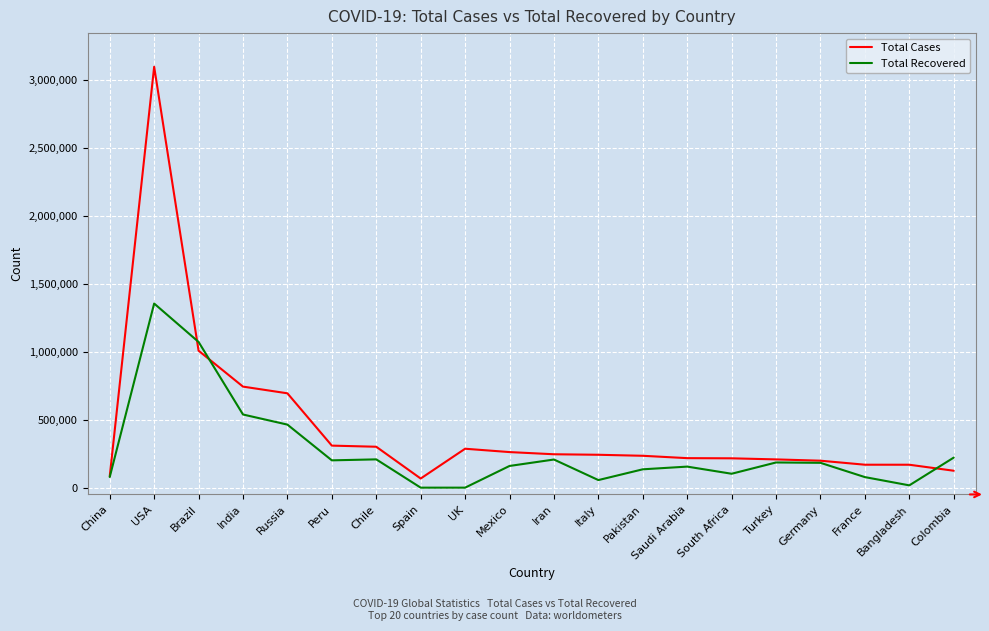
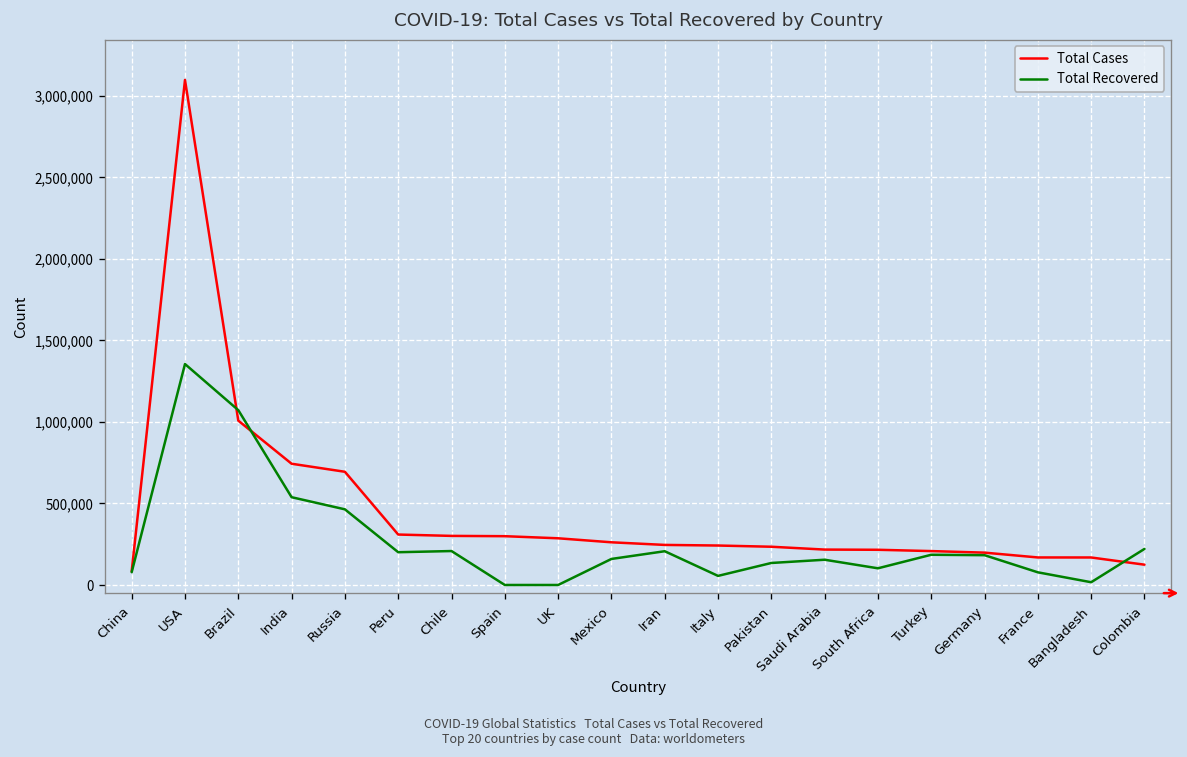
Total Cases, Spain: 70,000 -> 300,000
